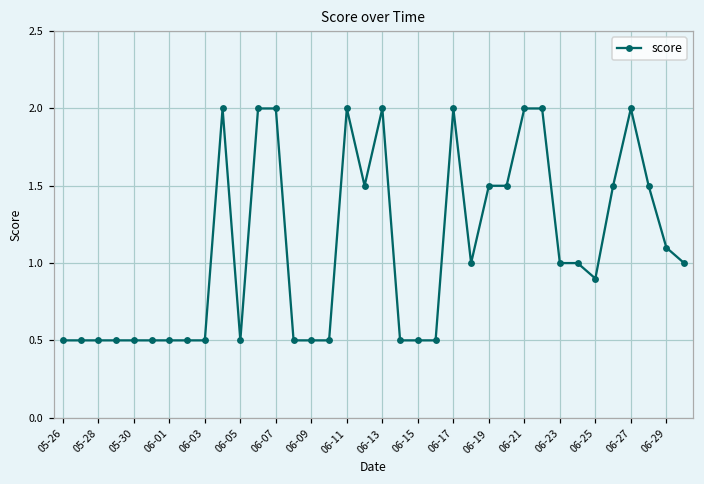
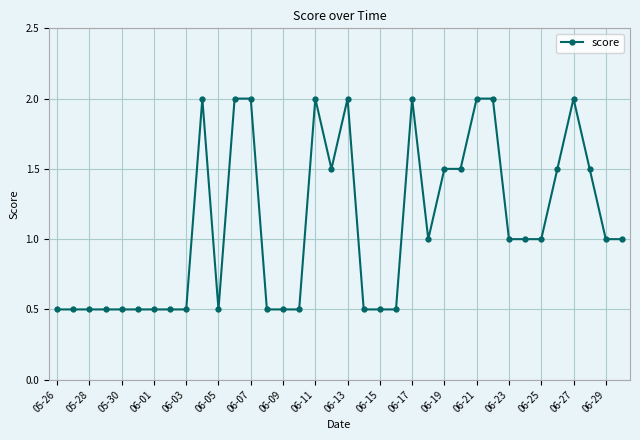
06-25: 0.9 -> 1.0
06-29: 1.1 -> 1.0
